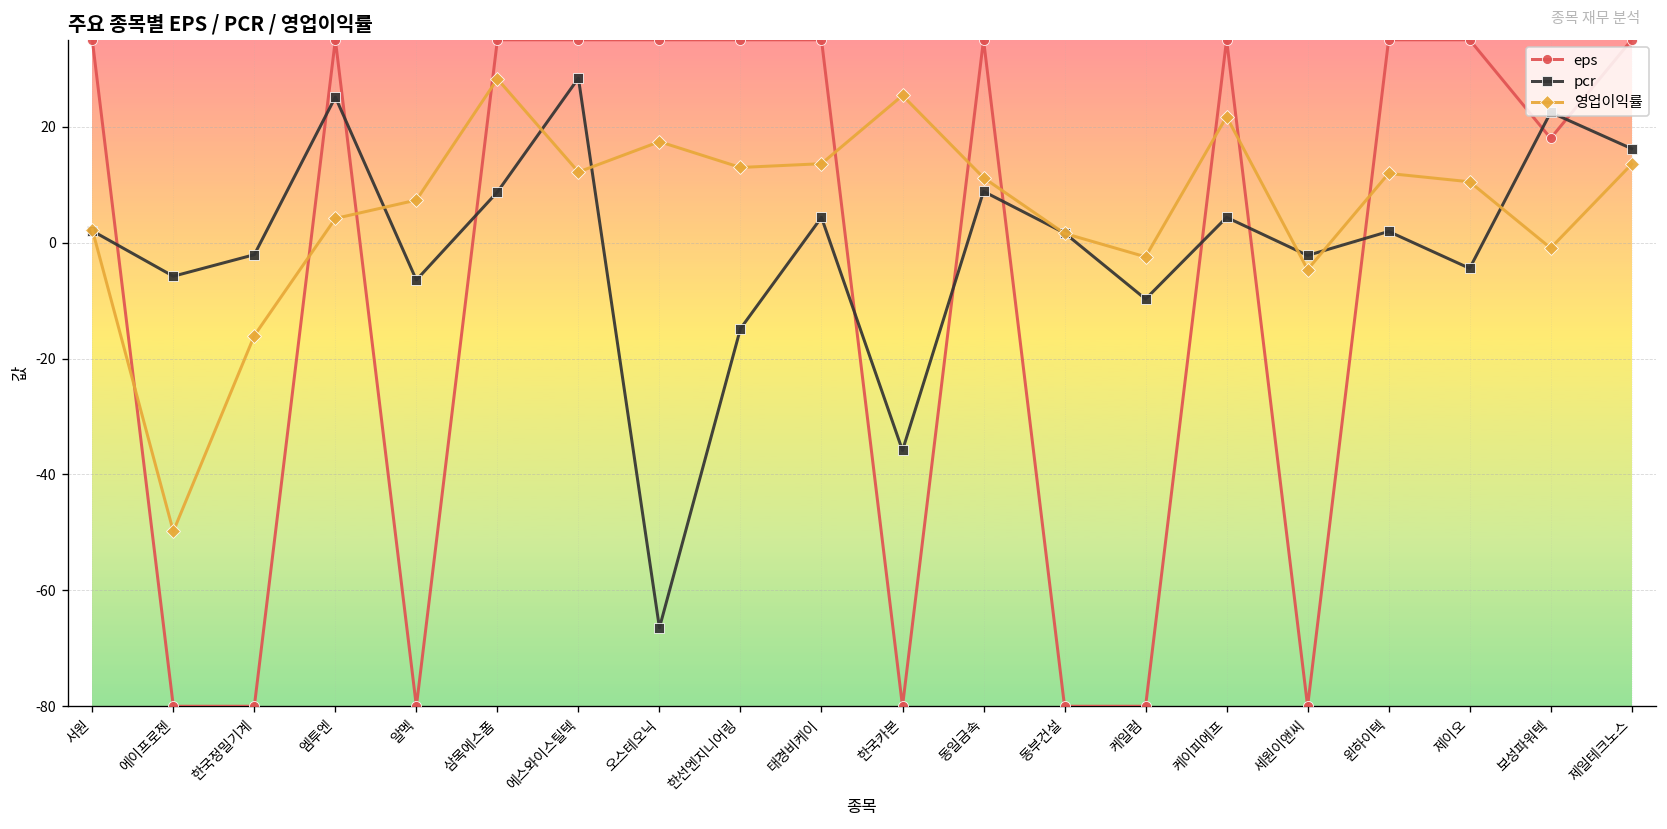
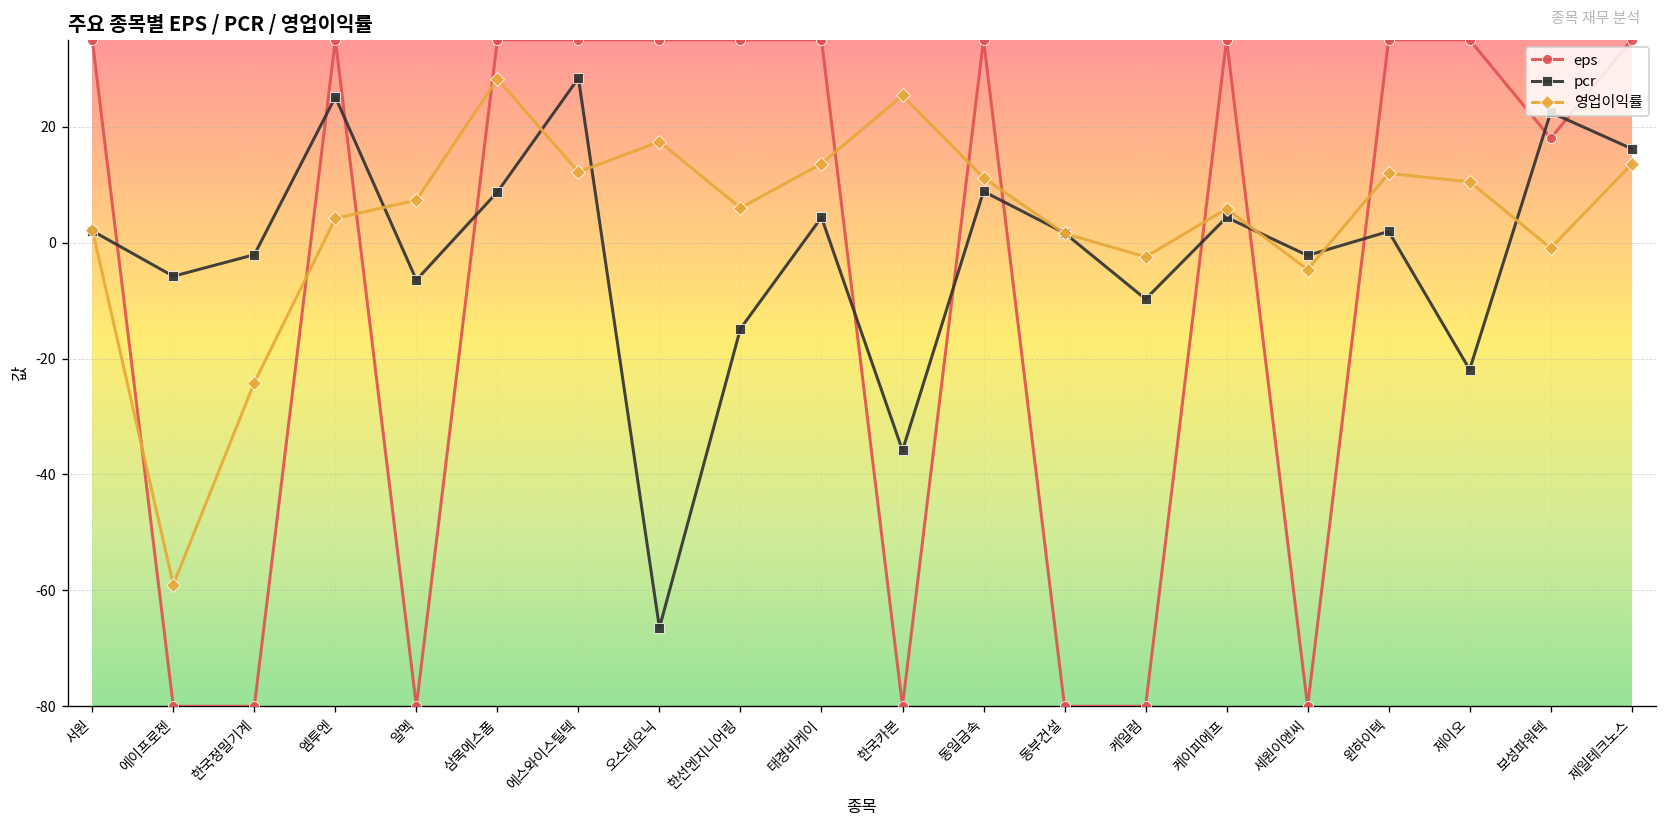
영업이익률, 에이프로젠: -50 -> -59
영업이익률, 한국정밀기계: -16 -> -24
영업이익률, 한선엔지니어링: 13 -> 6
영업이익률, 케이피에프: 22 -> 6
pcr, 제이오: -4 -> -22
